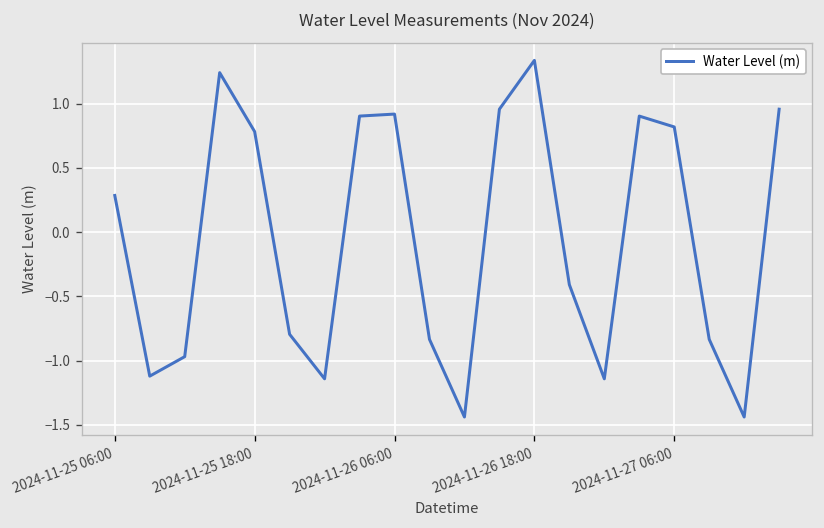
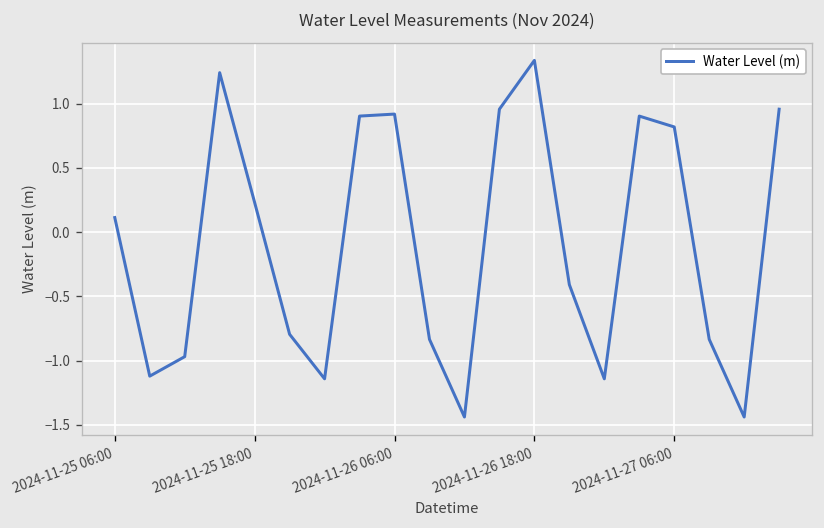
2024-11-25 06:00: 0.29 -> 0.11
2024-11-25 18:00: 0.78 -> 0.23
